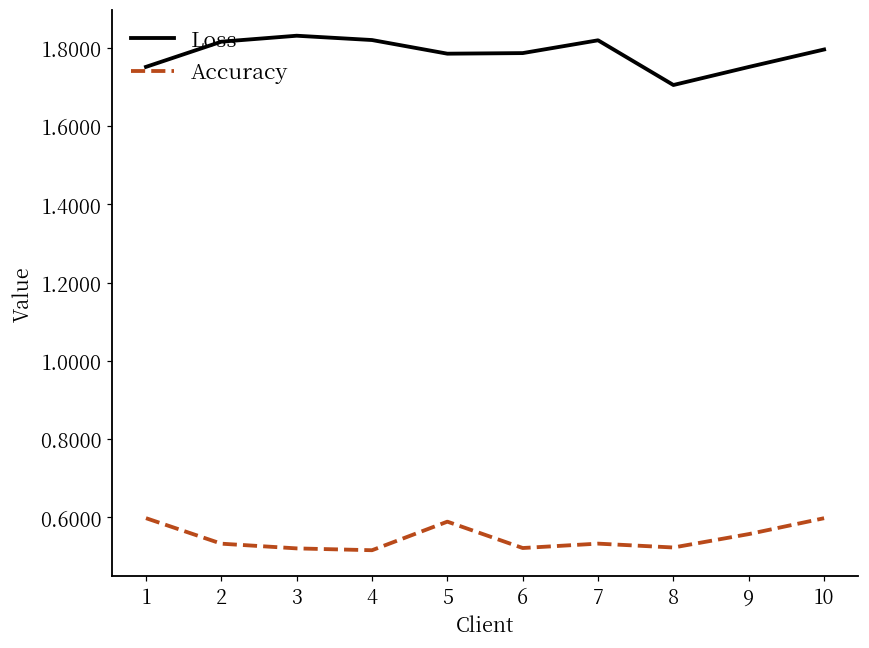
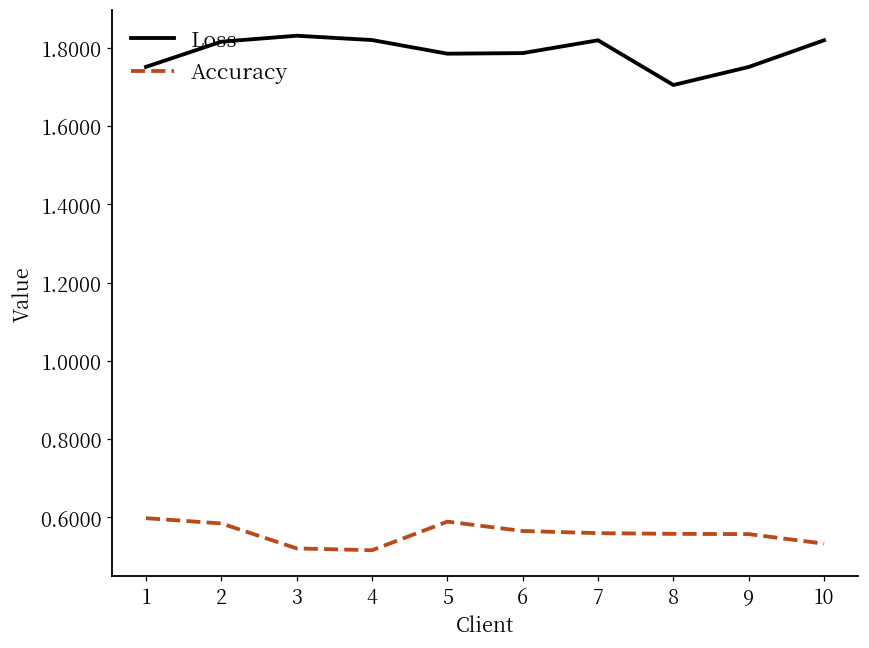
Accuracy, 2: 0.53 -> 0.58
Accuracy, 6: 0.52 -> 0.57
Accuracy, 7: 0.53 -> 0.56
Accuracy, 8: 0.52 -> 0.56
Loss, 10: 1.80 -> 1.82
Accuracy, 10: 0.60 -> 0.53
